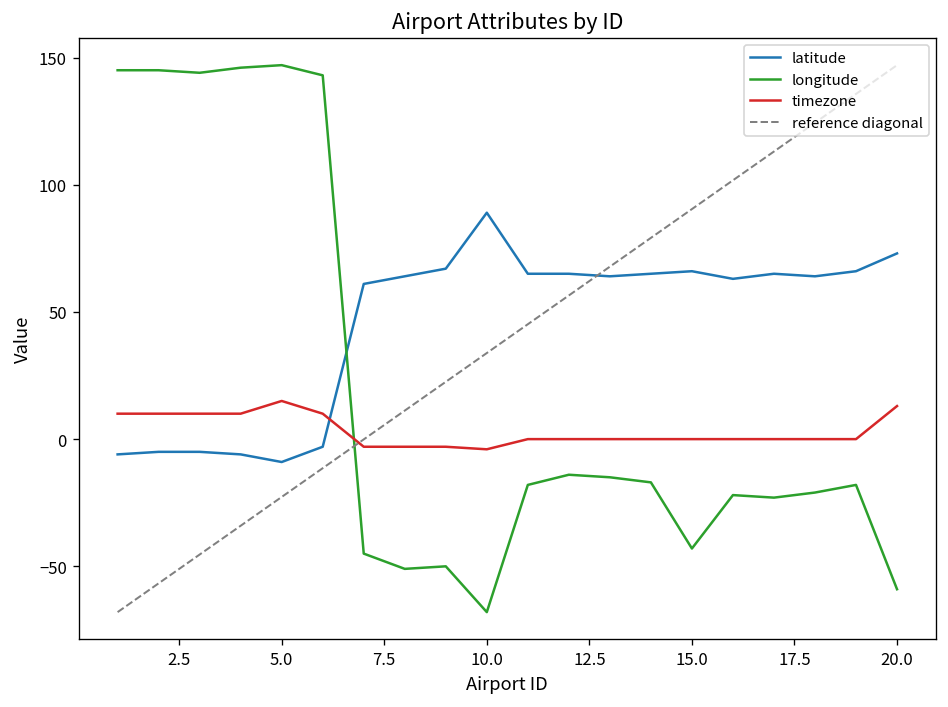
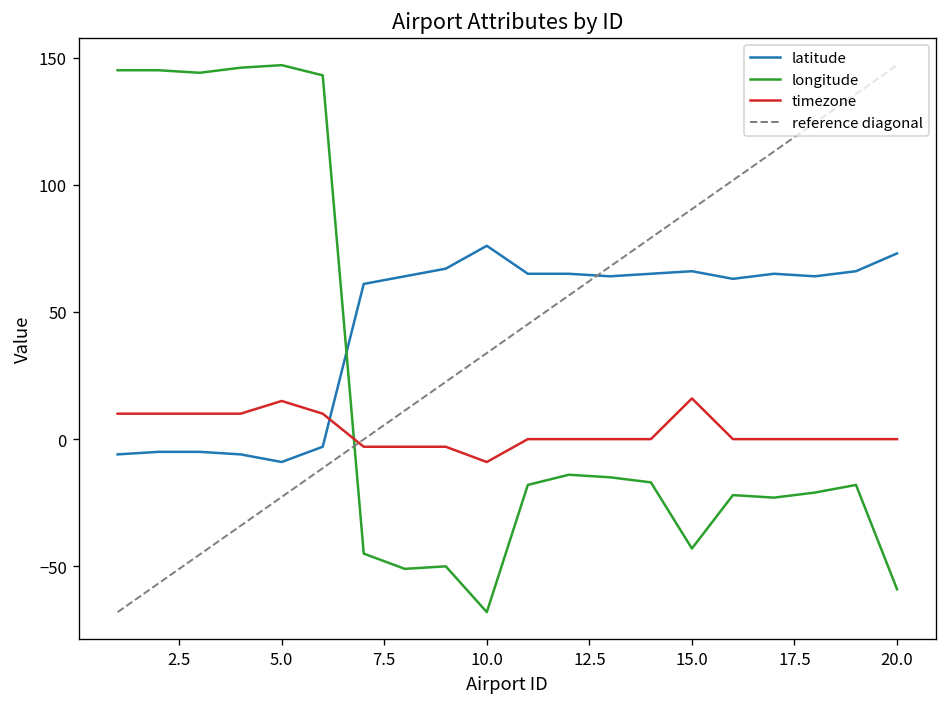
latitude, 10.0: 89 -> 76
timezone, 10.0: -4 -> -9
timezone, 15.0: 0 -> 16
timezone, 20.0: 13 -> 0
